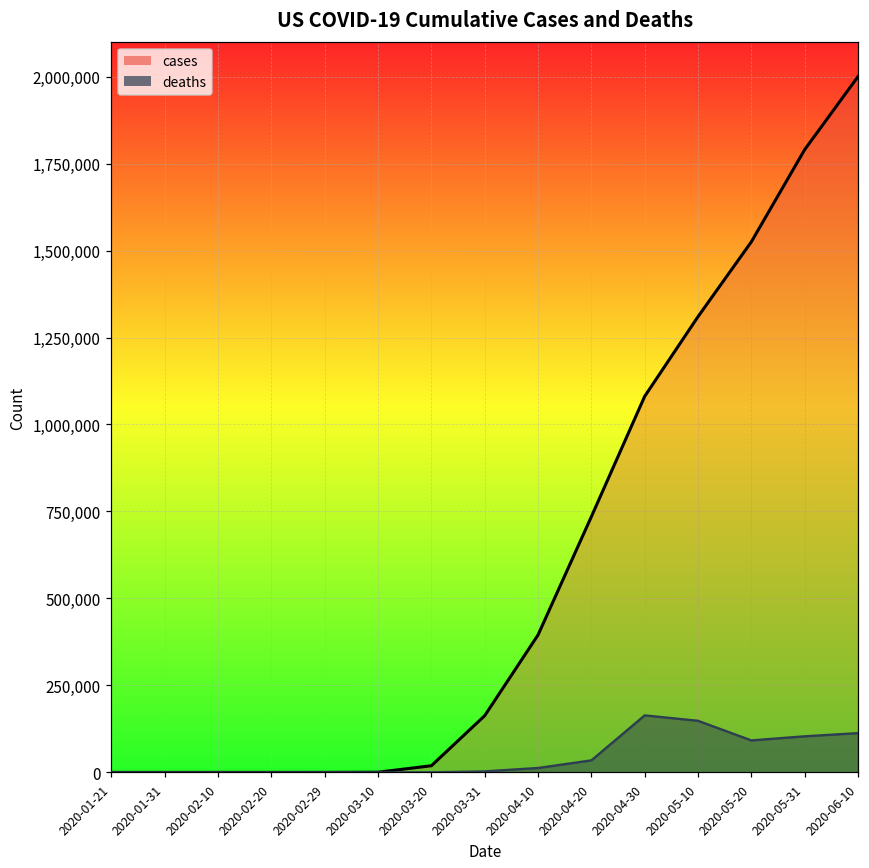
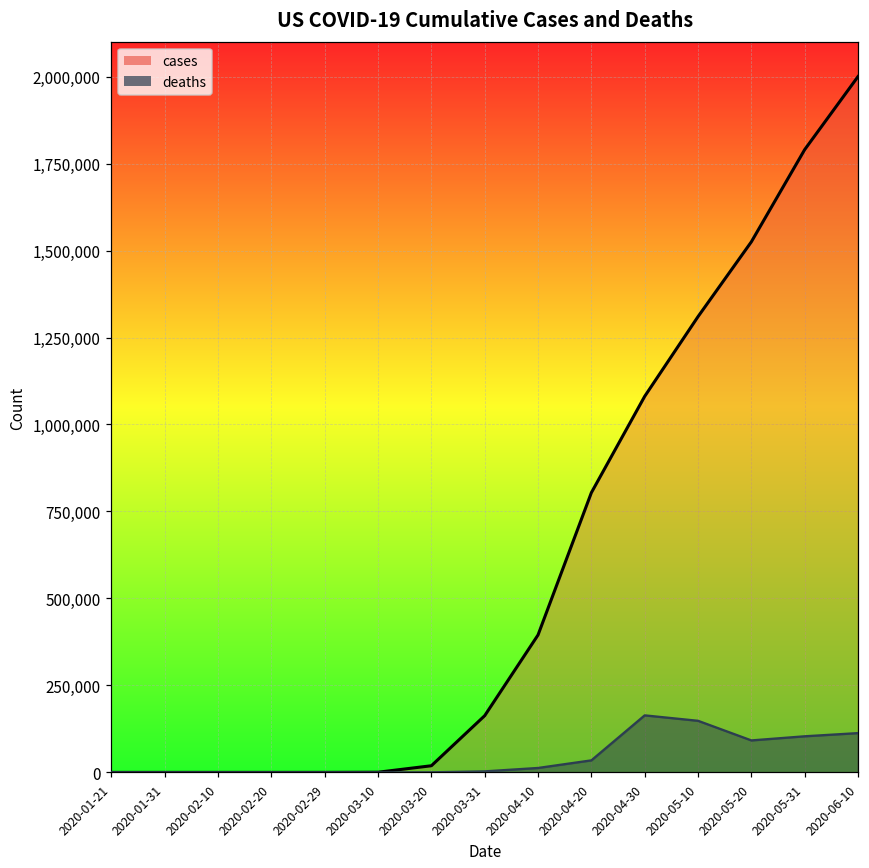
cases, 2020-04-20: 740,000 -> 800,000
